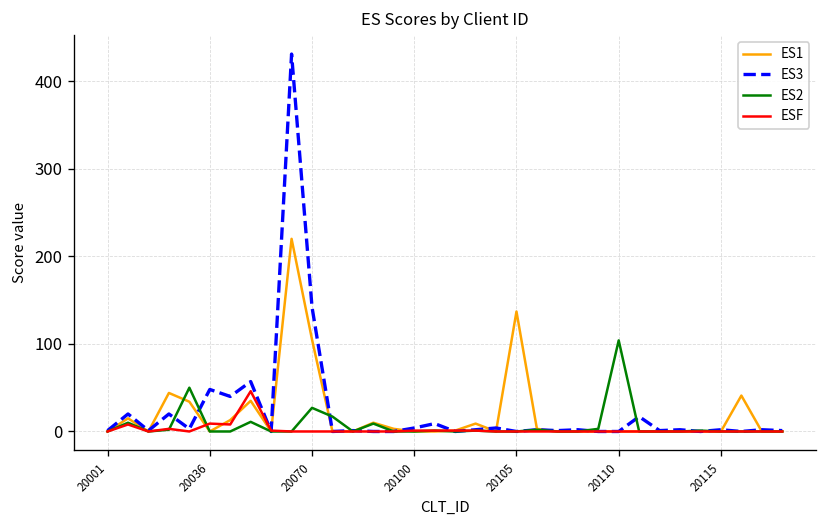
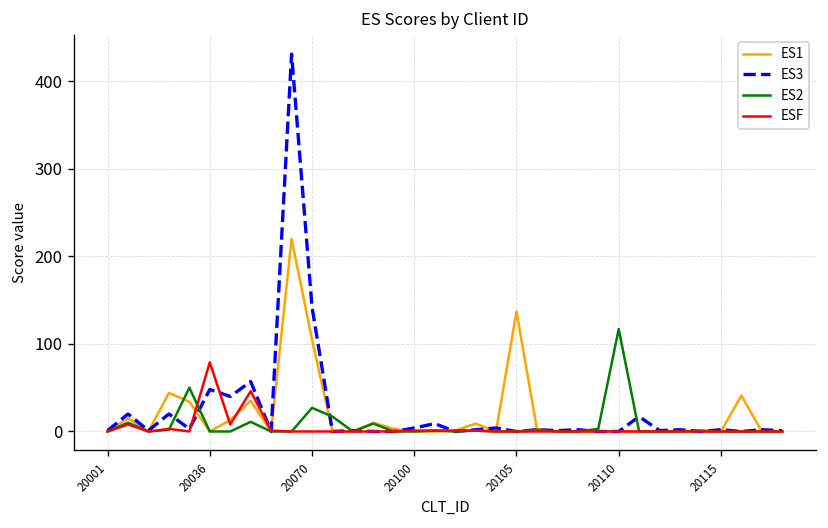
ESF, 20036: 10 -> 80
ES2, 20110: 100 -> 120
